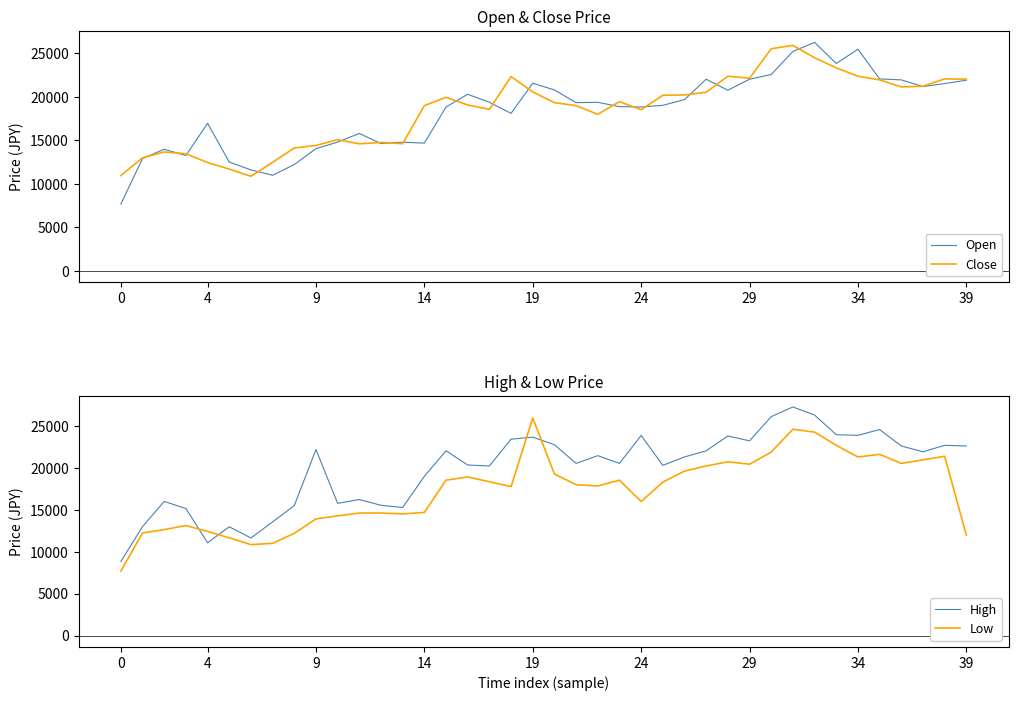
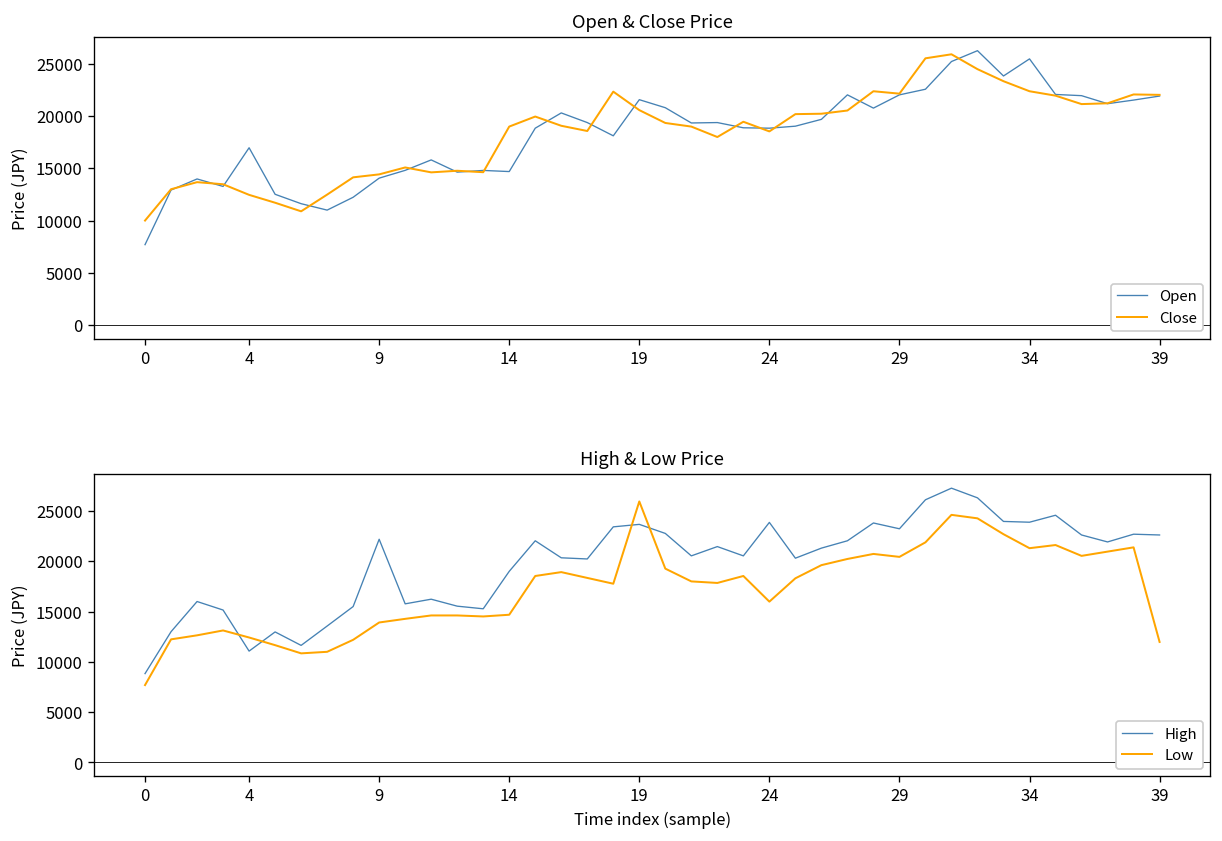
Open & Close Price, Close, 0: 11000 -> 10000
